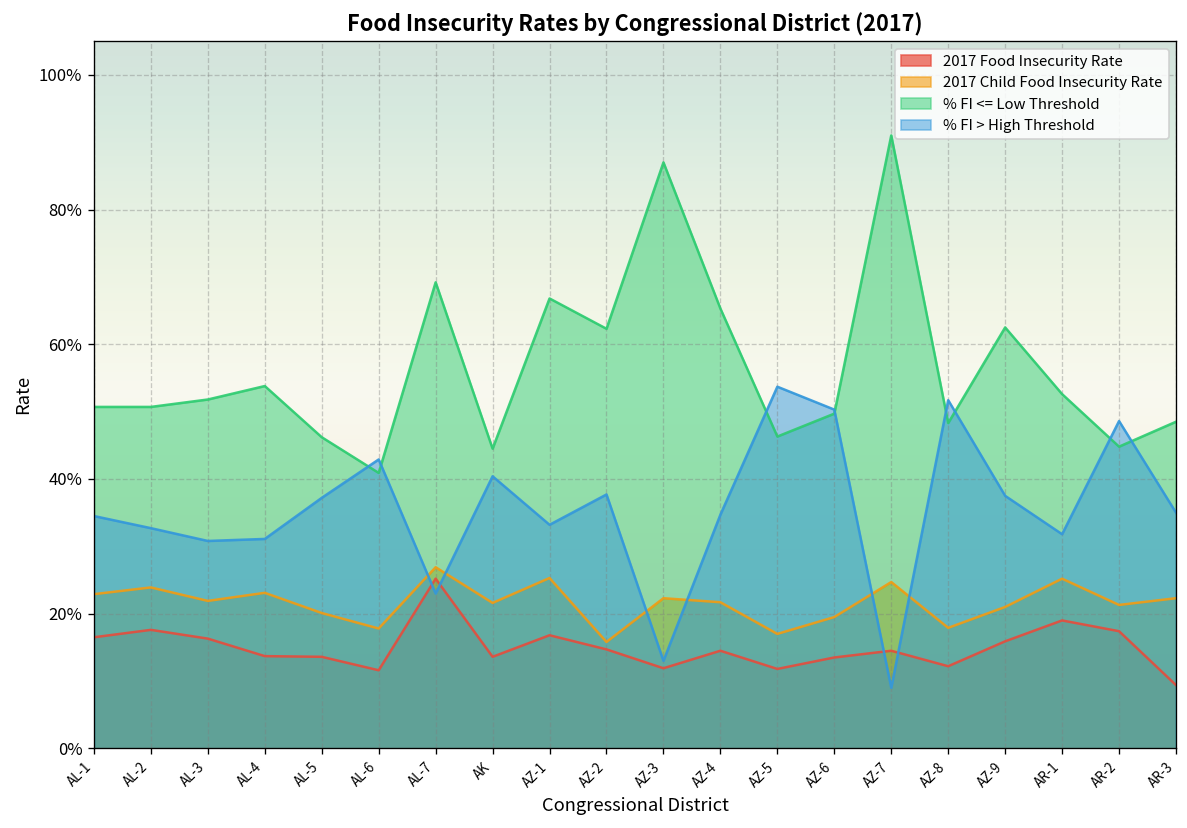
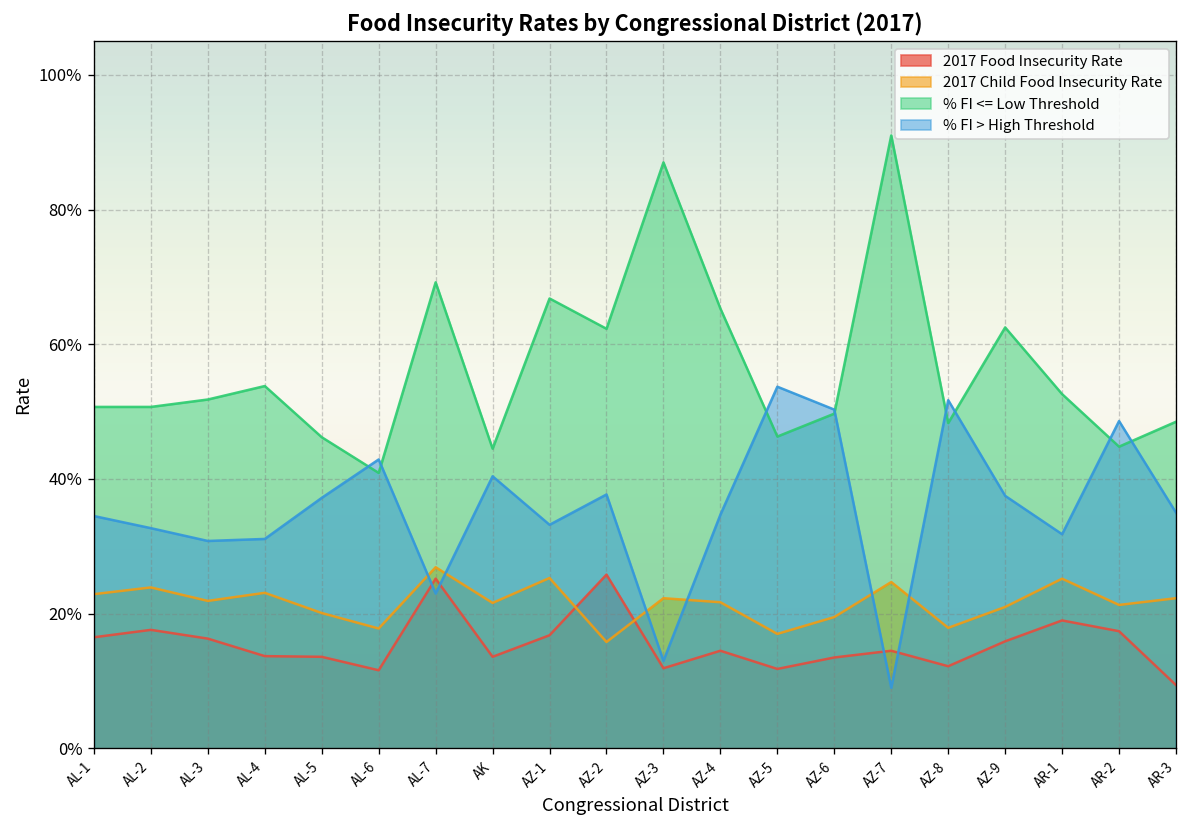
2017 Food Insecurity Rate, AZ-2: 15% -> 26%
